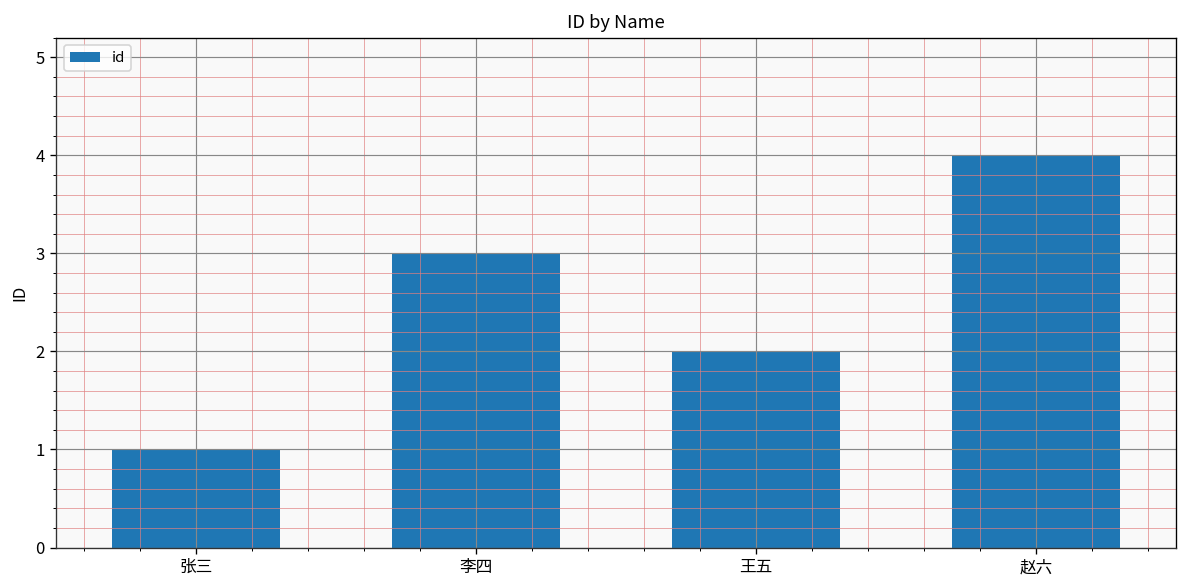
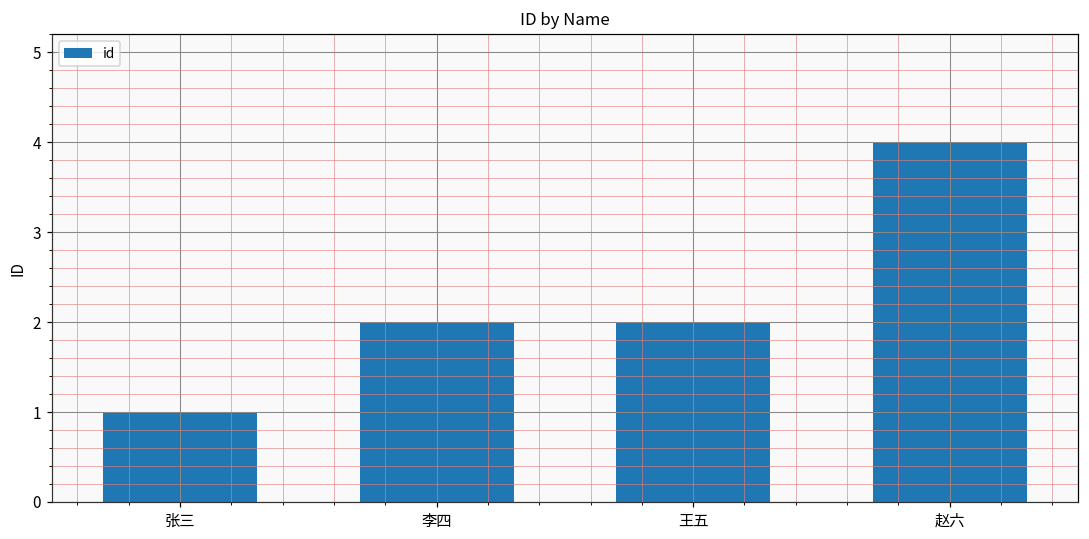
李四: 3 -> 2
